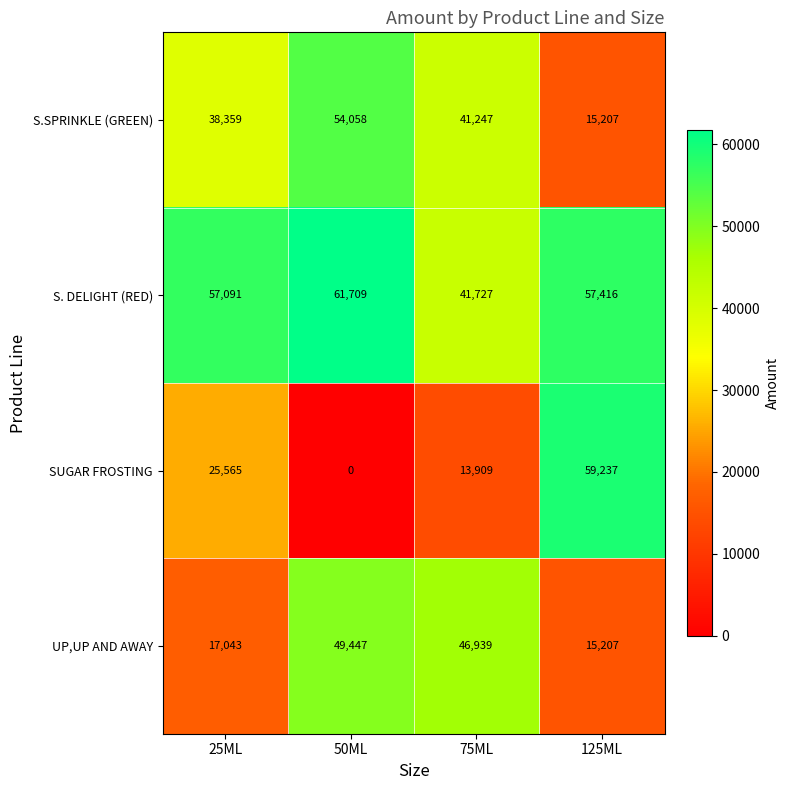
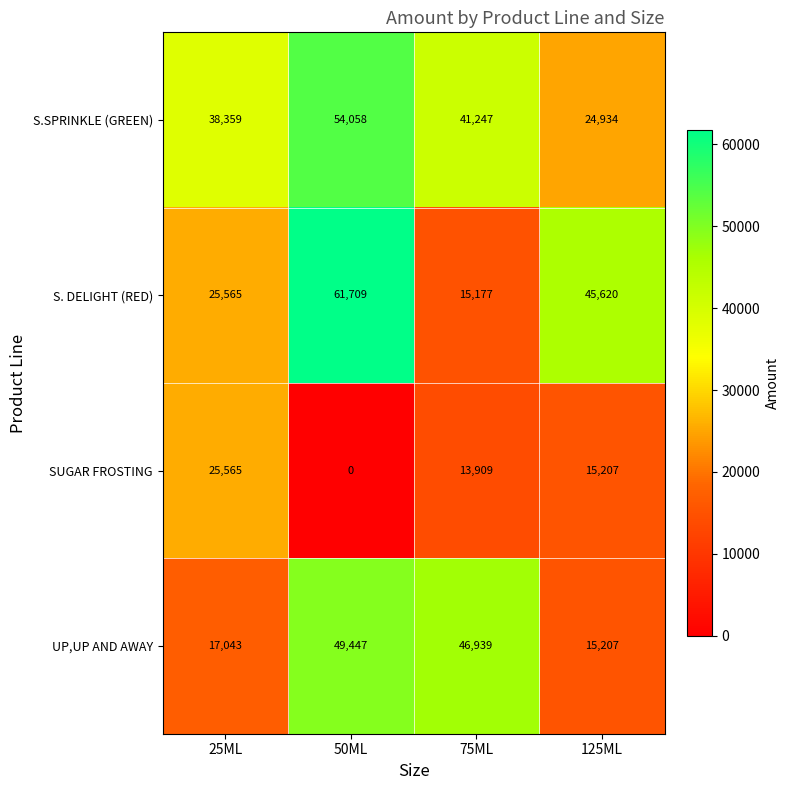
S.SPRINKLE (GREEN), 125ML: 15,207 -> 24,934
S. DELIGHT (RED), 25ML: 57,091 -> 25,565
S. DELIGHT (RED), 75ML: 41,727 -> 15,177
S. DELIGHT (RED), 125ML: 57,416 -> 45,620
SUGAR FROSTING, 125ML: 59,237 -> 15,207
